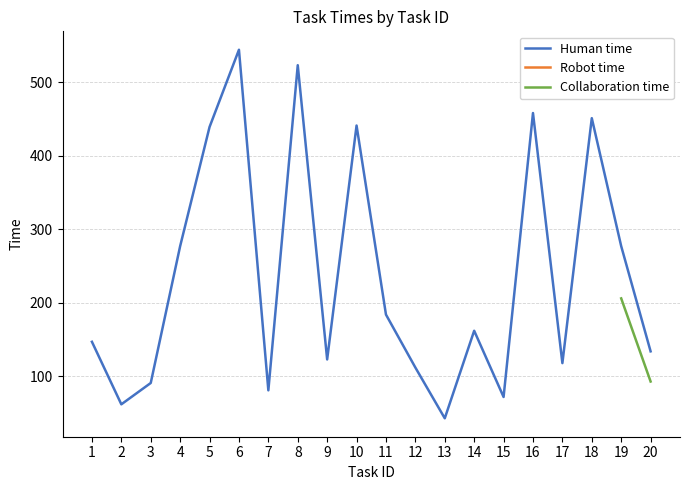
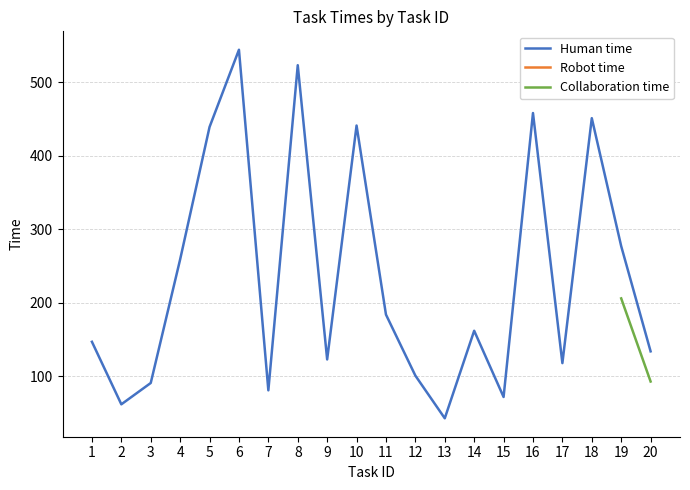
Human time, 4: 280 -> 260
Human time, 12: 110 -> 100
